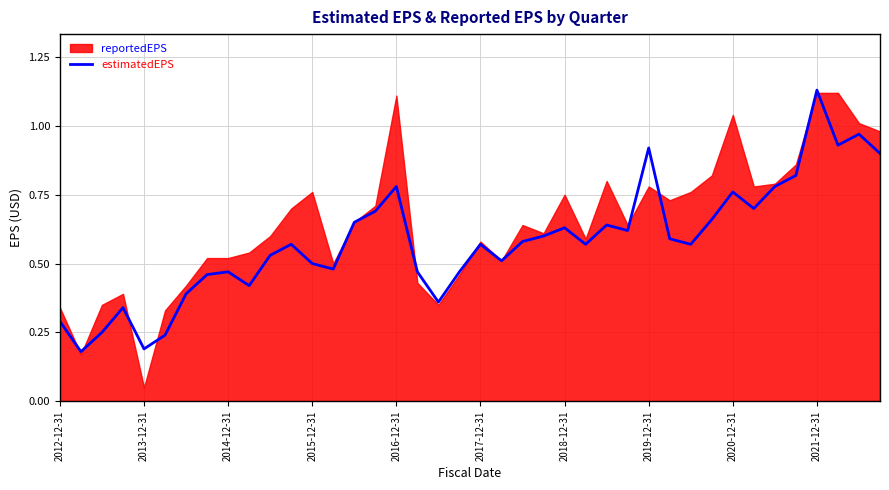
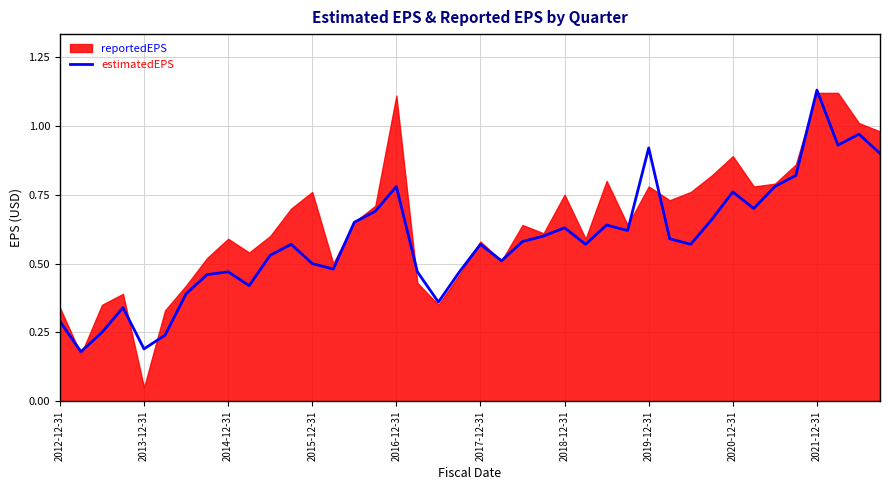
reportedEPS, 2014-12-31: 0.52 -> 0.59
reportedEPS, 2020-12-31: 1.04 -> 0.89
